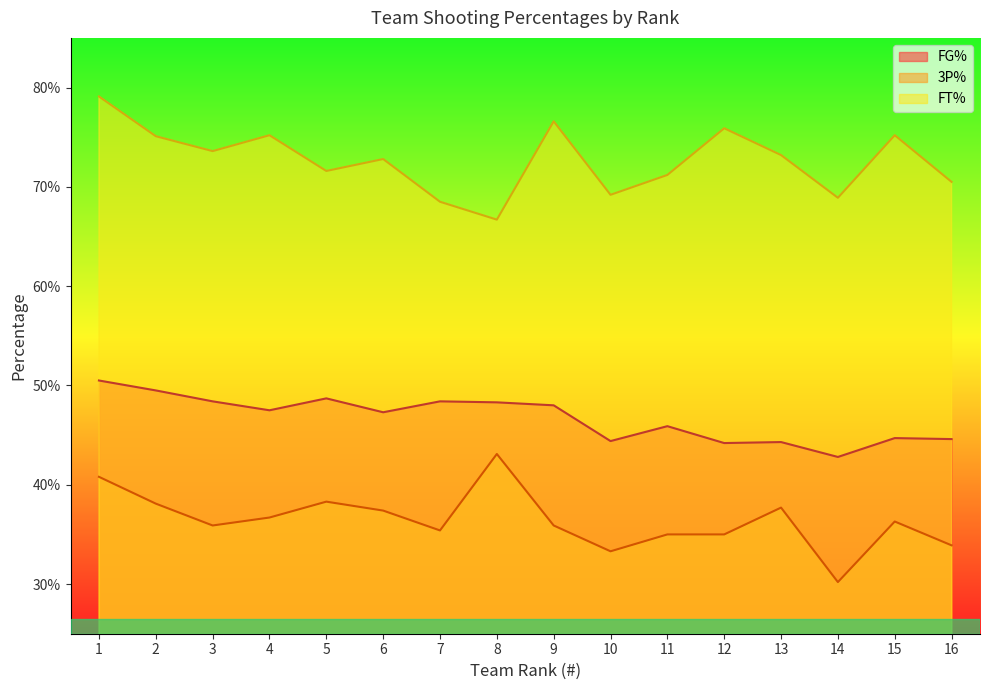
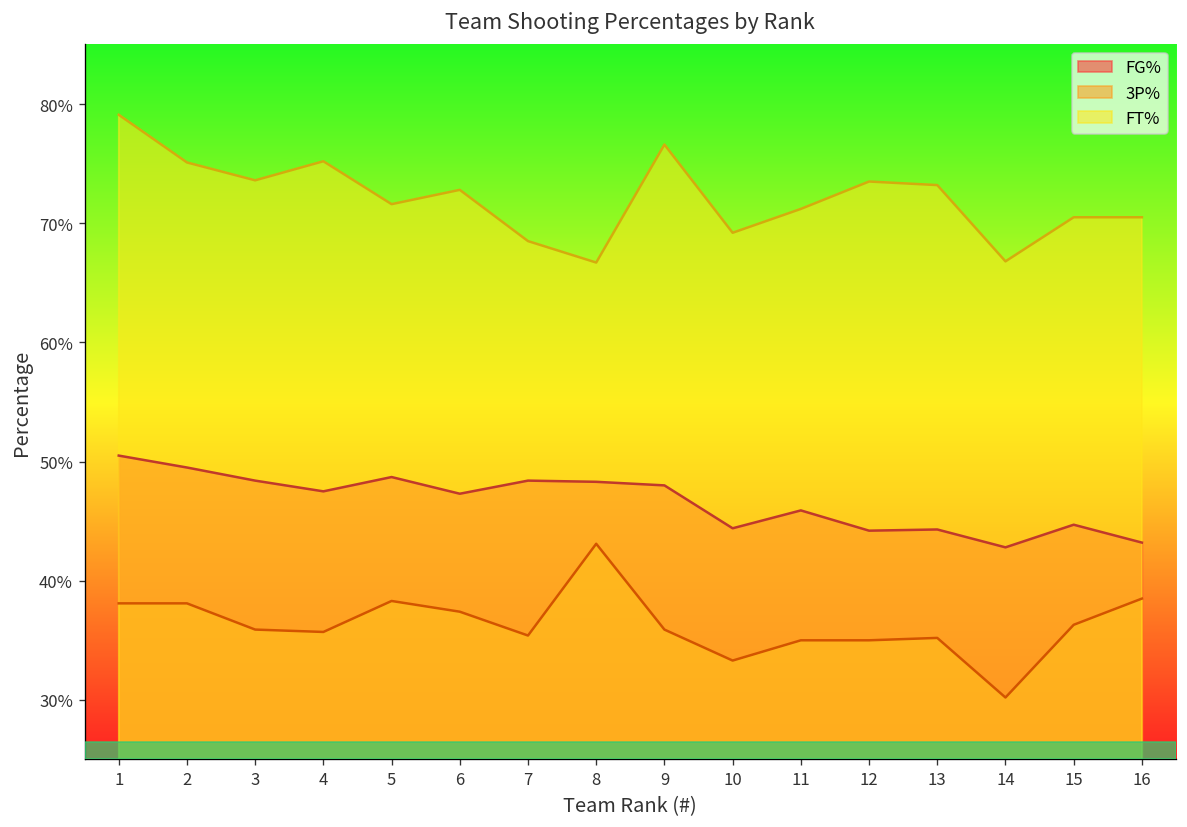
3P%, 1: 41% -> 38%
3P%, 4: 37% -> 36%
FT%, 12: 76% -> 74%
3P%, 13: 38% -> 35%
FT%, 14: 69% -> 67%
FT%, 15: 75% -> 71%
FG%, 16: 45% -> 43%
3P%, 16: 34% -> 39%
